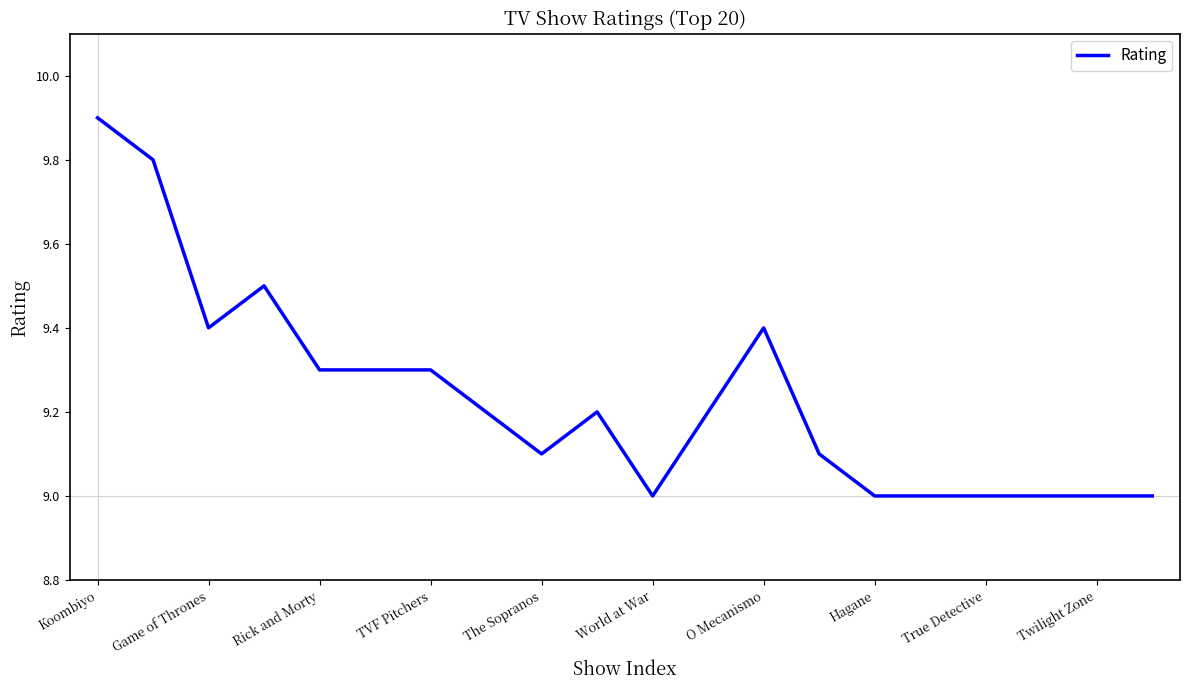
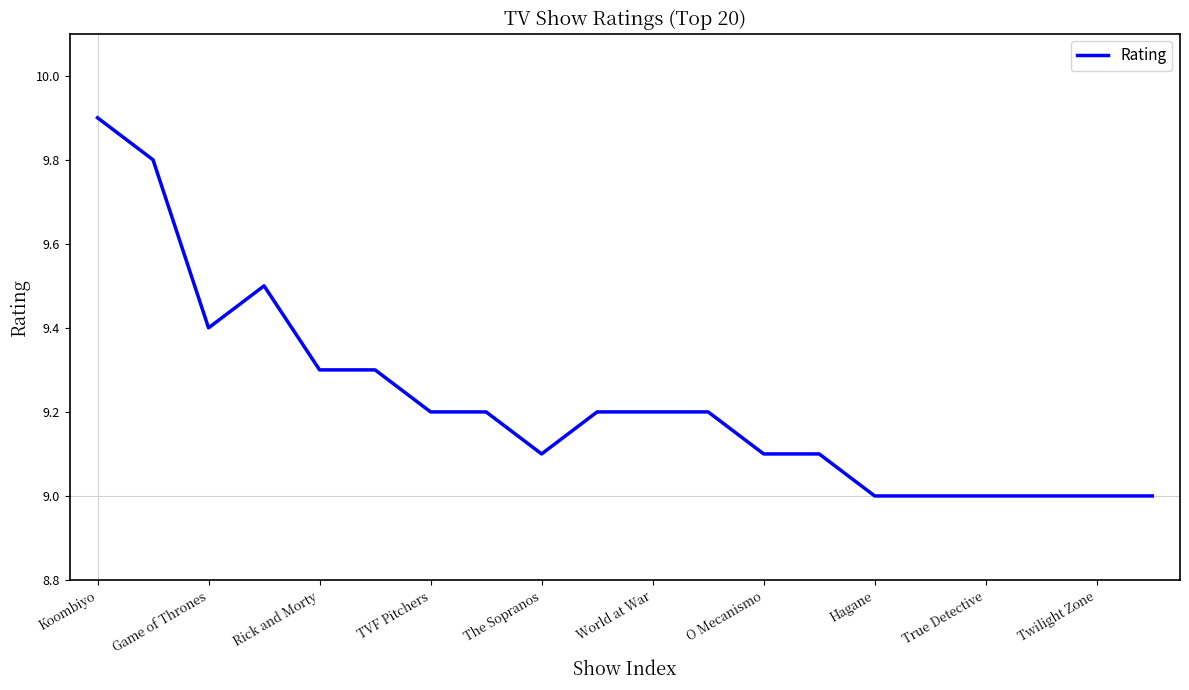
TVF Pitchers: 9.3 -> 9.2
World at War: 9.0 -> 9.2
O Mecanismo: 9.4 -> 9.1
